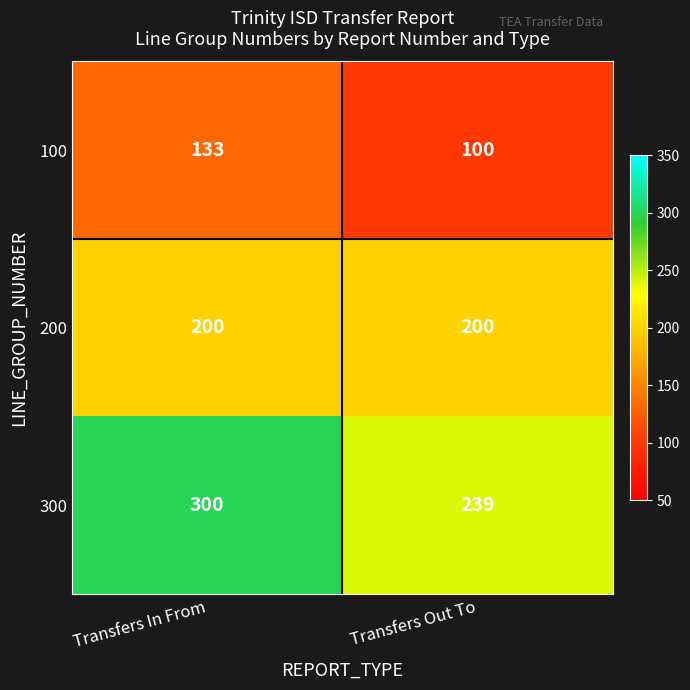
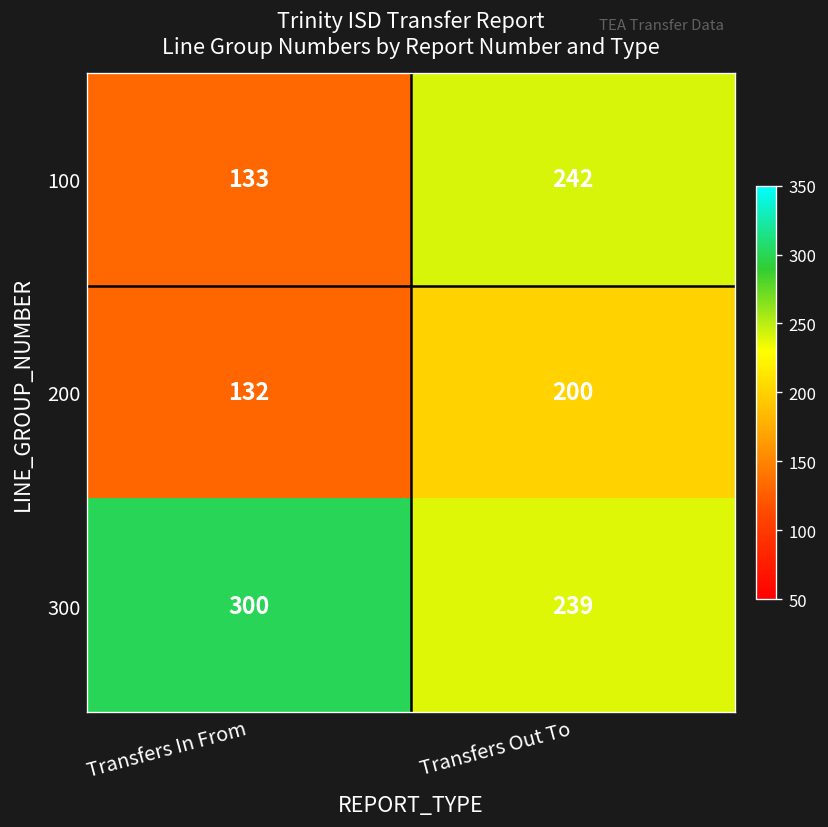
100, Transfers Out To: 100 -> 242
200, Transfers In From: 200 -> 132
